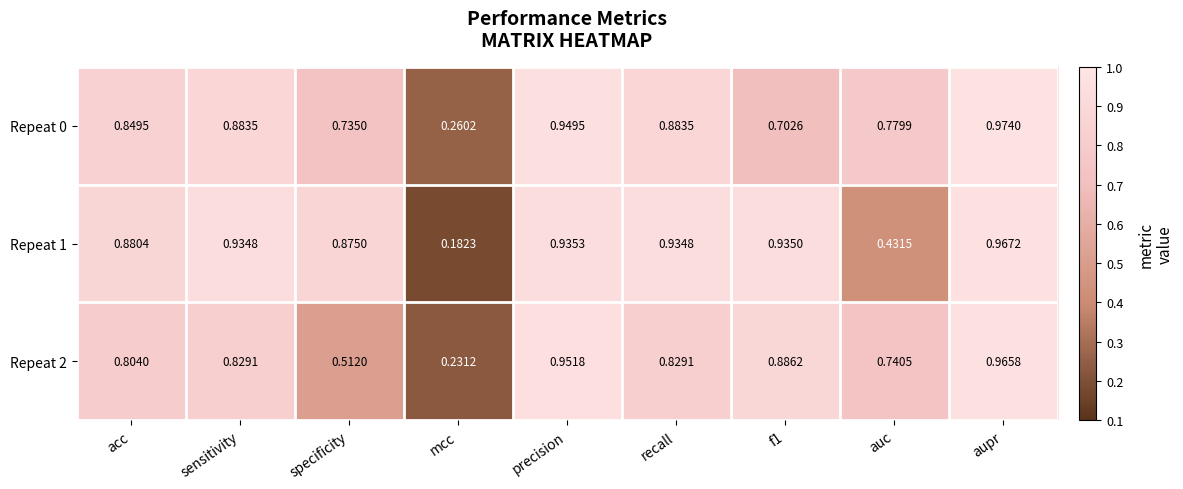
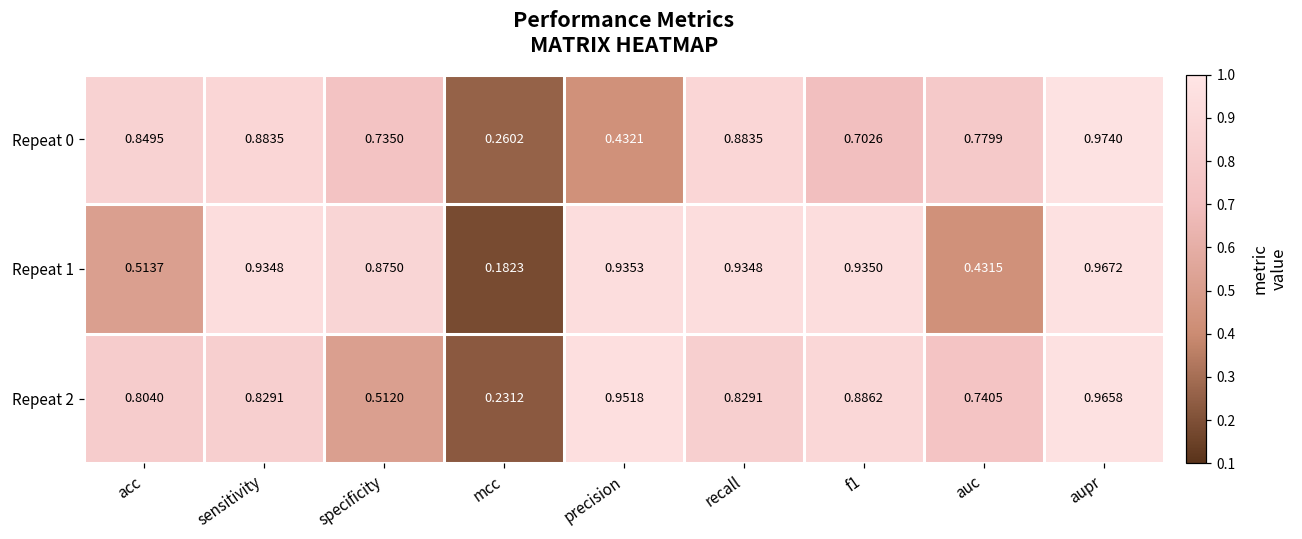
Repeat 0, precision: 0.9495 -> 0.4321
Repeat 1, acc: 0.8804 -> 0.5137
